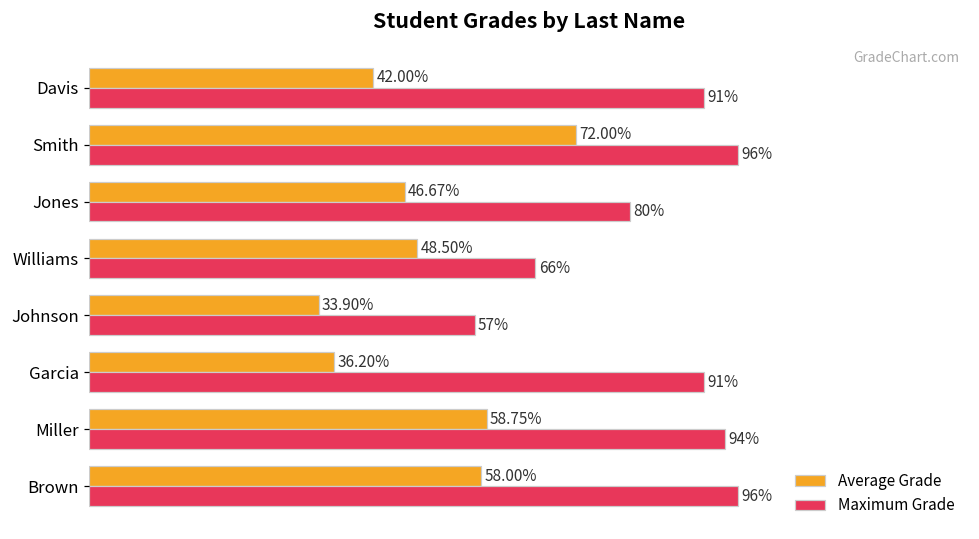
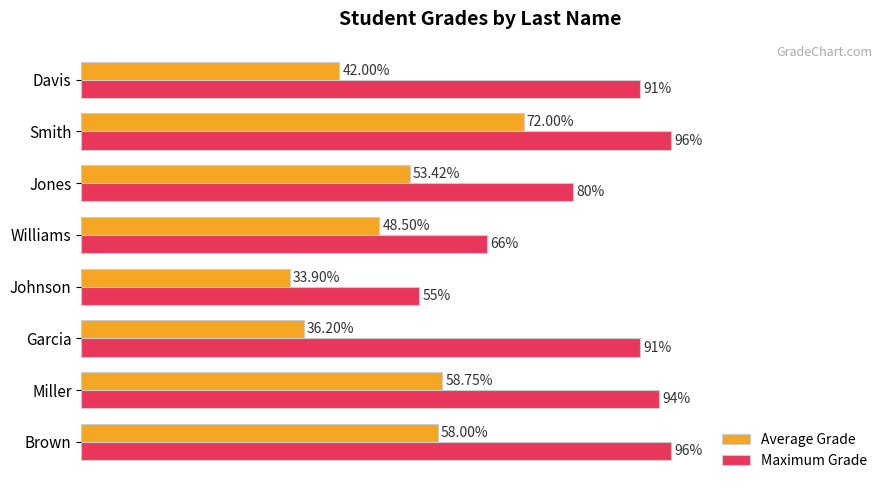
Average Grade, Jones: 46.67% -> 53.42%
Maximum Grade, Johnson: 57% -> 55%
